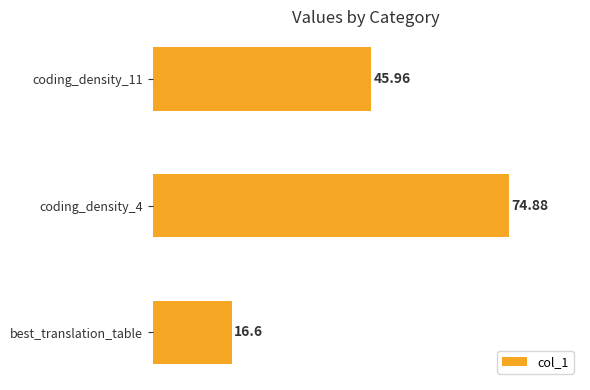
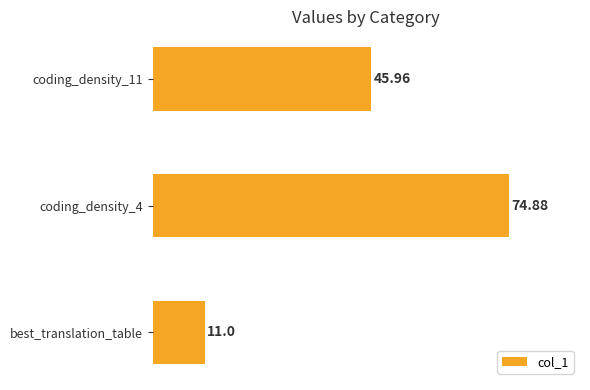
best_translation_table: 16.6 -> 11.0
